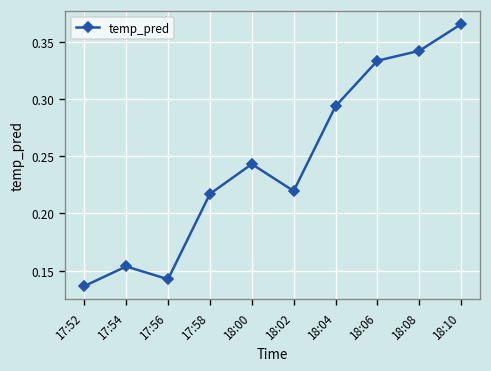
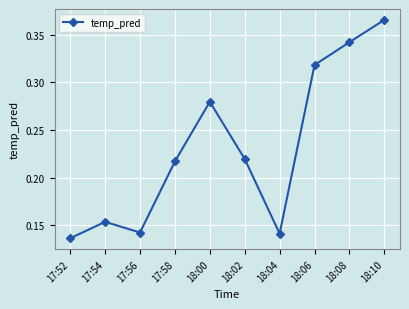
18:00: 0.24 -> 0.28
18:04: 0.29 -> 0.14
18:06: 0.33 -> 0.32
